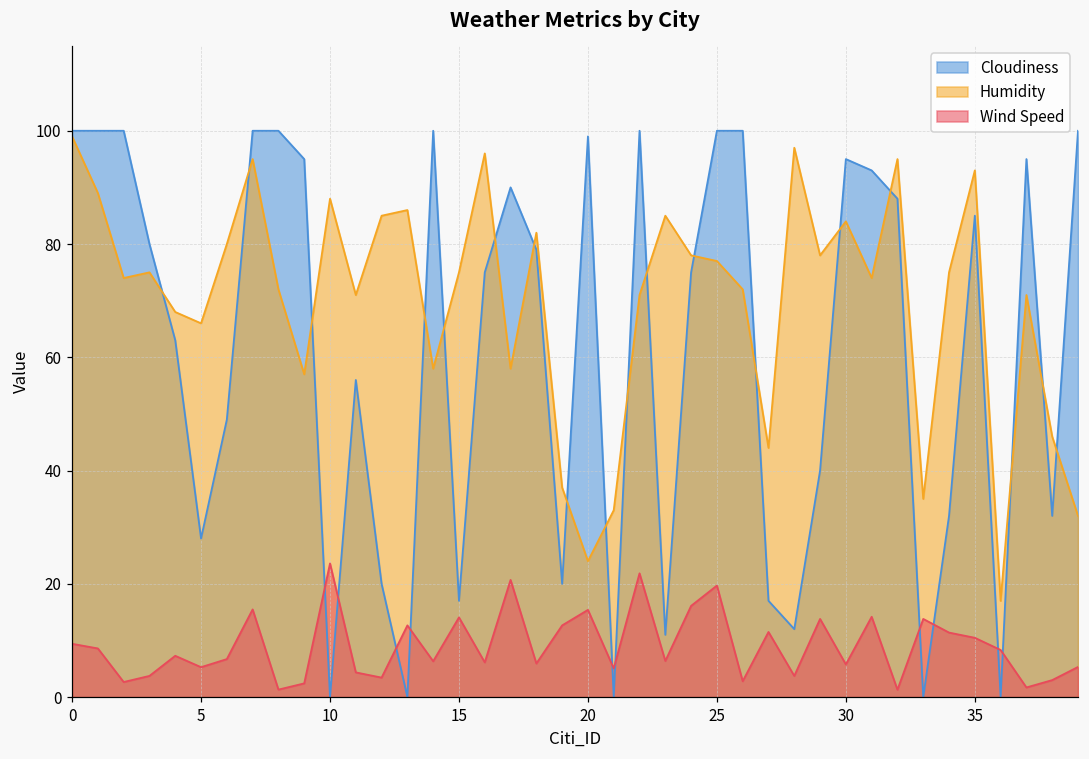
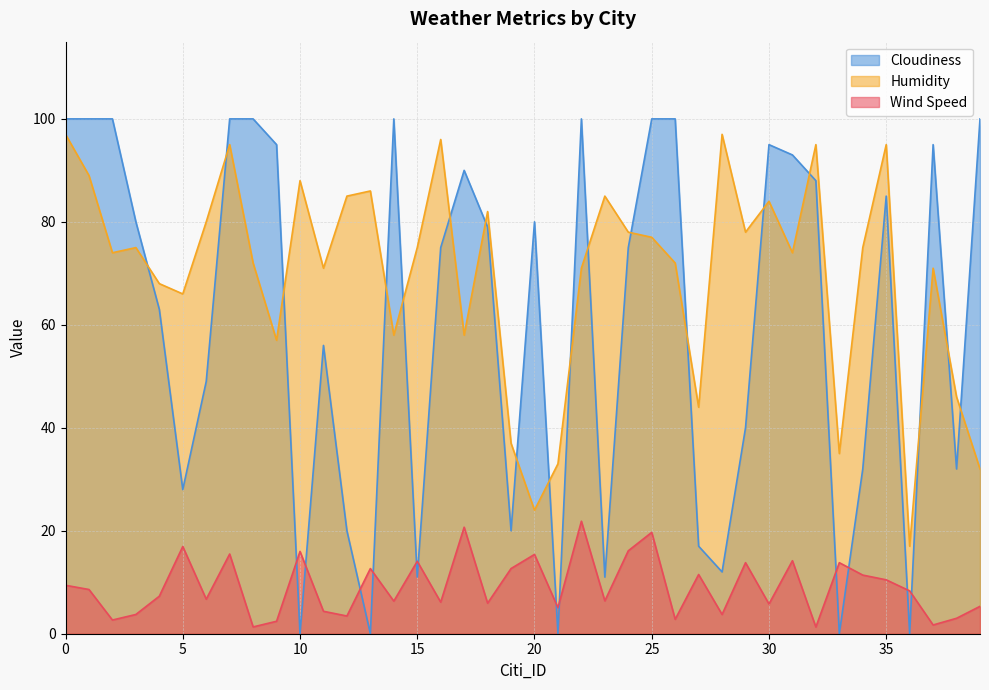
Humidity, 0: 99 -> 97
Wind Speed, 5: 5 -> 17
Wind Speed, 10: 24 -> 16
Cloudiness, 15: 17 -> 11
Cloudiness, 20: 99 -> 80
Humidity, 35: 93 -> 95
